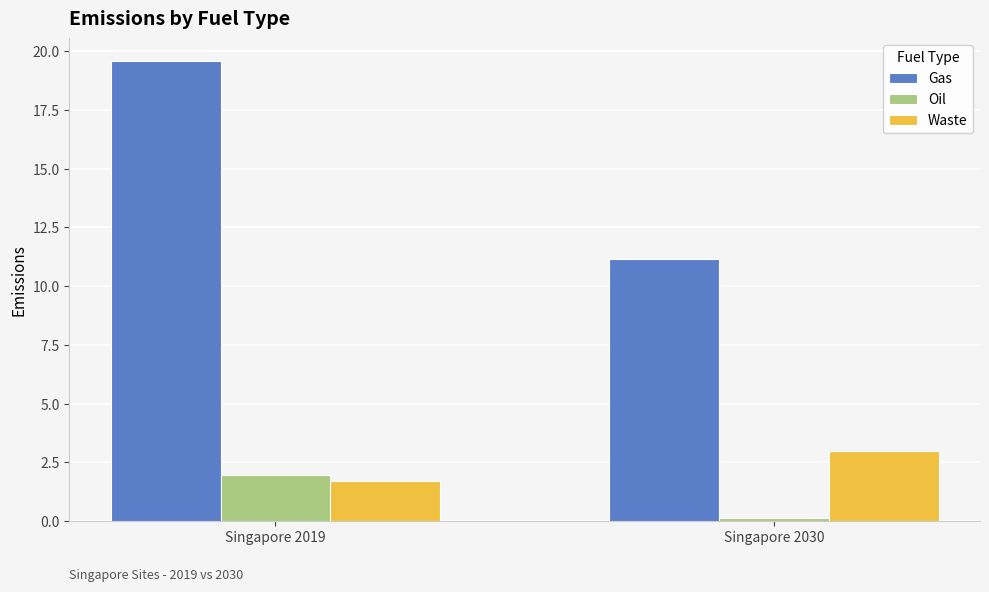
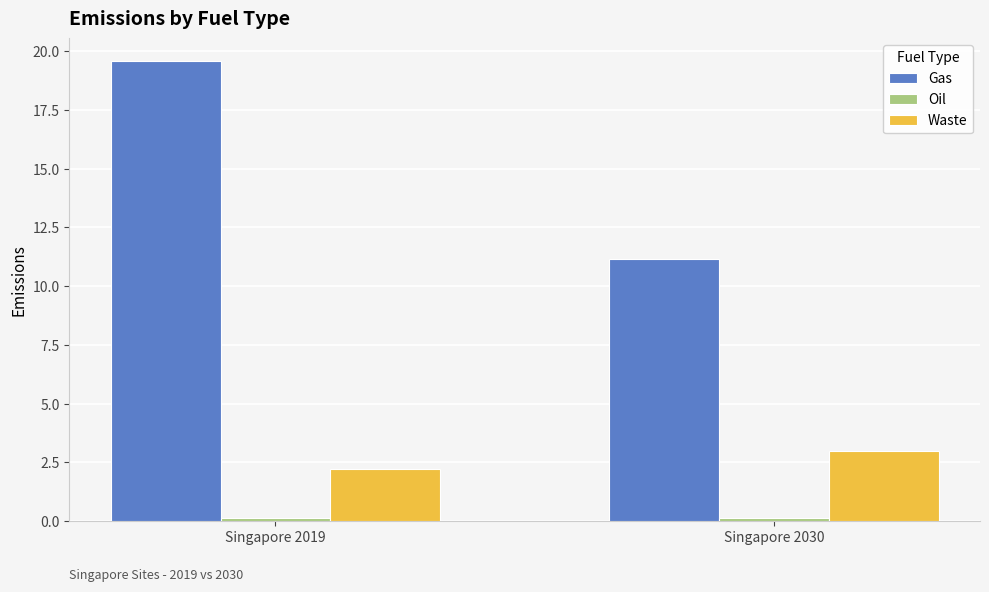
Oil, Singapore 2019: 2.0 -> 0.1
Waste, Singapore 2019: 1.7 -> 2.2
